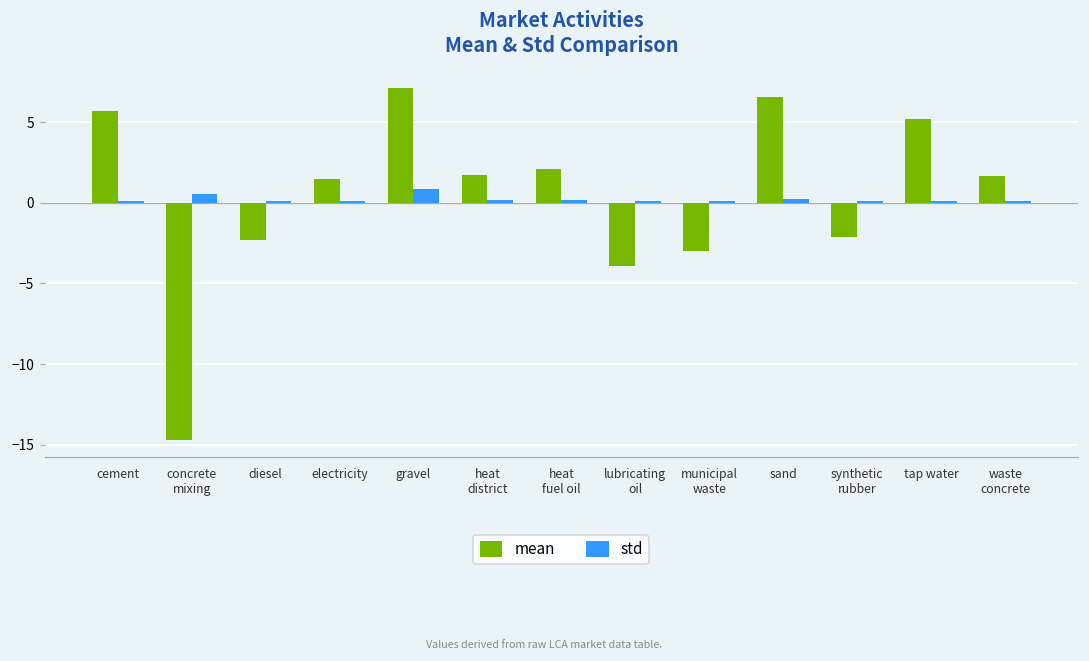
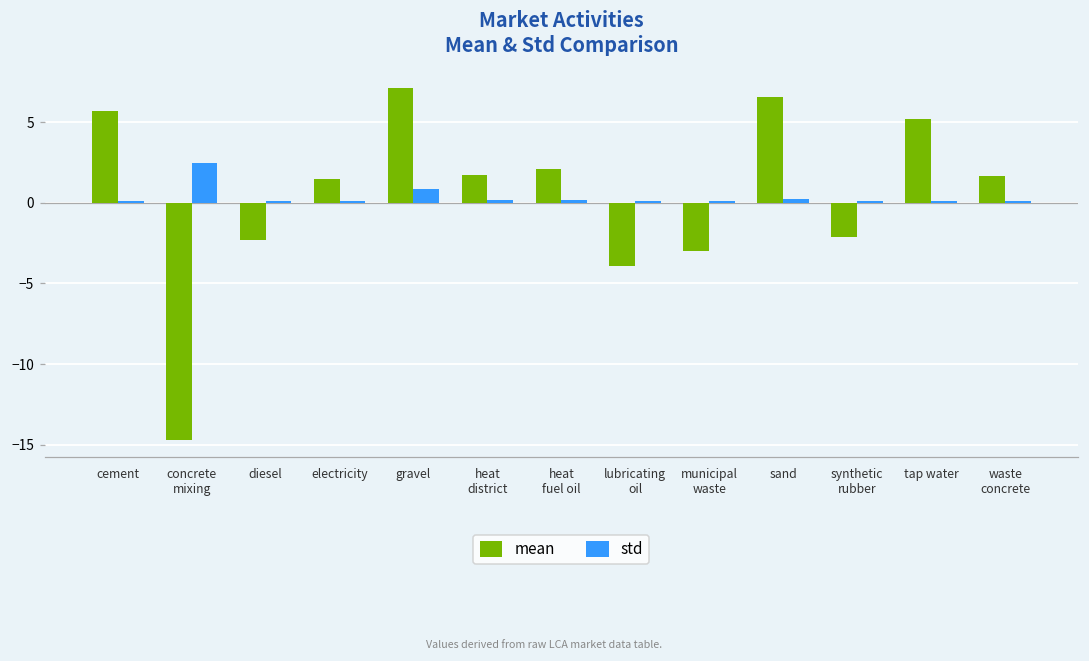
std, concrete mixing: 0.6 -> 2.5
